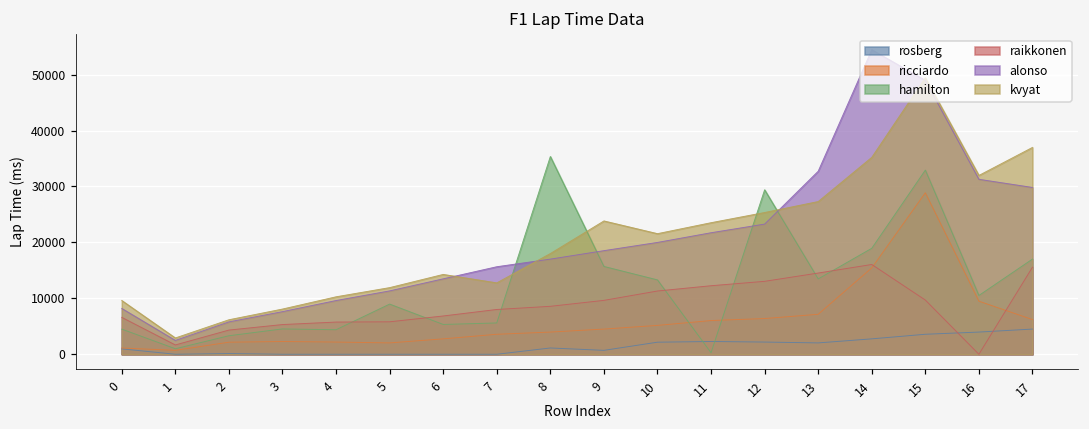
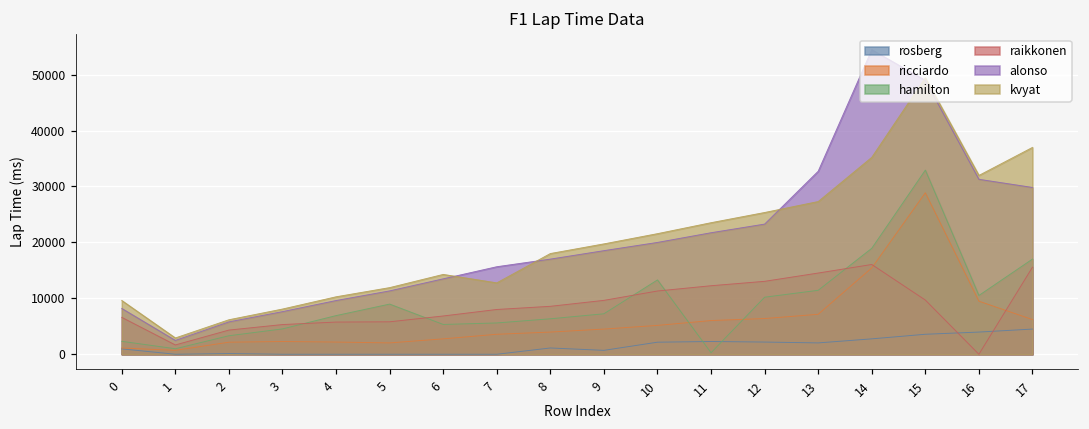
hamilton, 0: 4000 -> 2000
hamilton, 4: 4000 -> 7000
hamilton, 8: 35000 -> 6000
hamilton, 9: 16000 -> 7000
kvyat, 9: 24000 -> 20000
hamilton, 12: 29000 -> 10000
hamilton, 13: 13000 -> 11000
